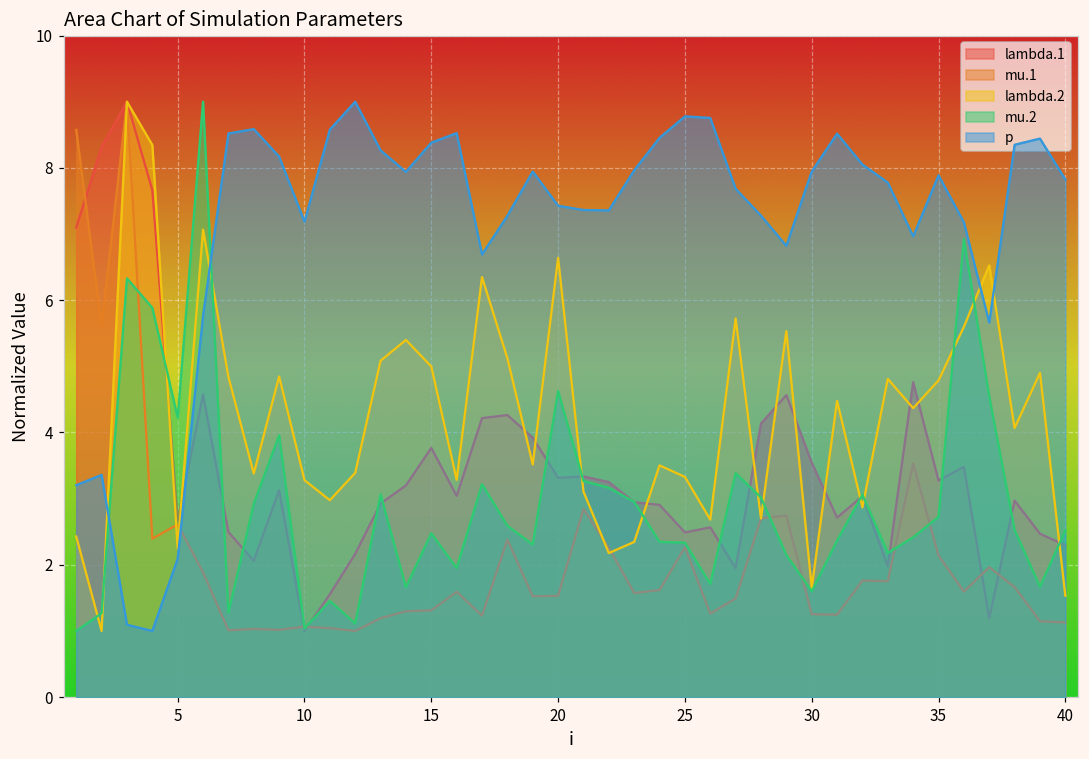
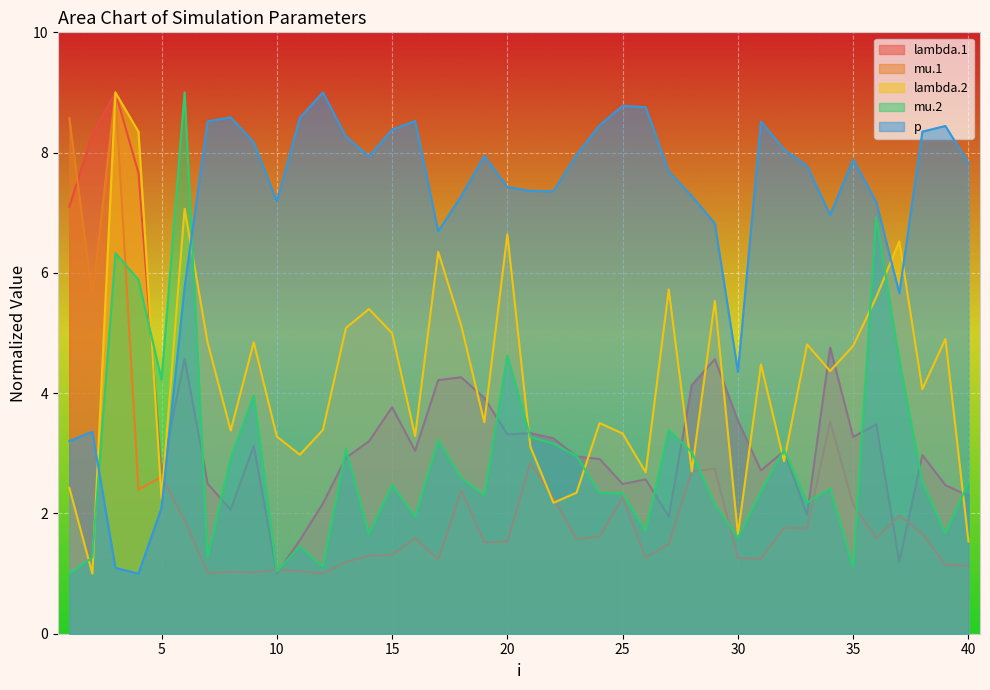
p, 30: 7.9 -> 4.4
mu.2, 35: 2.7 -> 1.1
